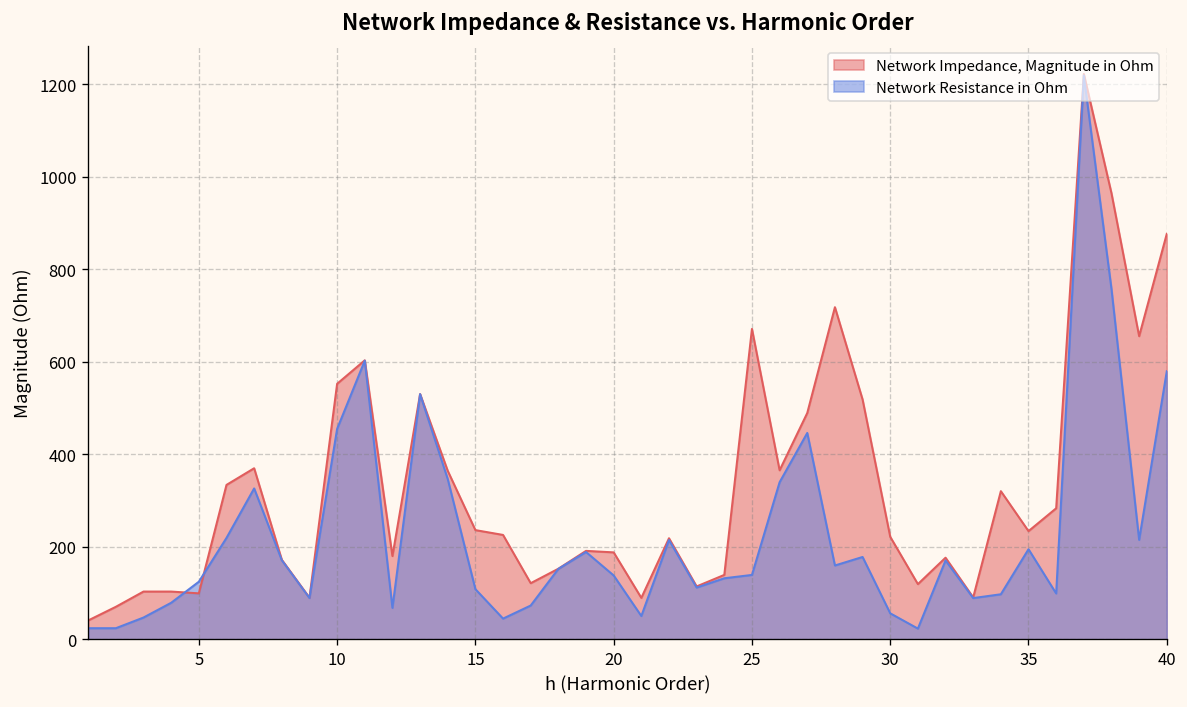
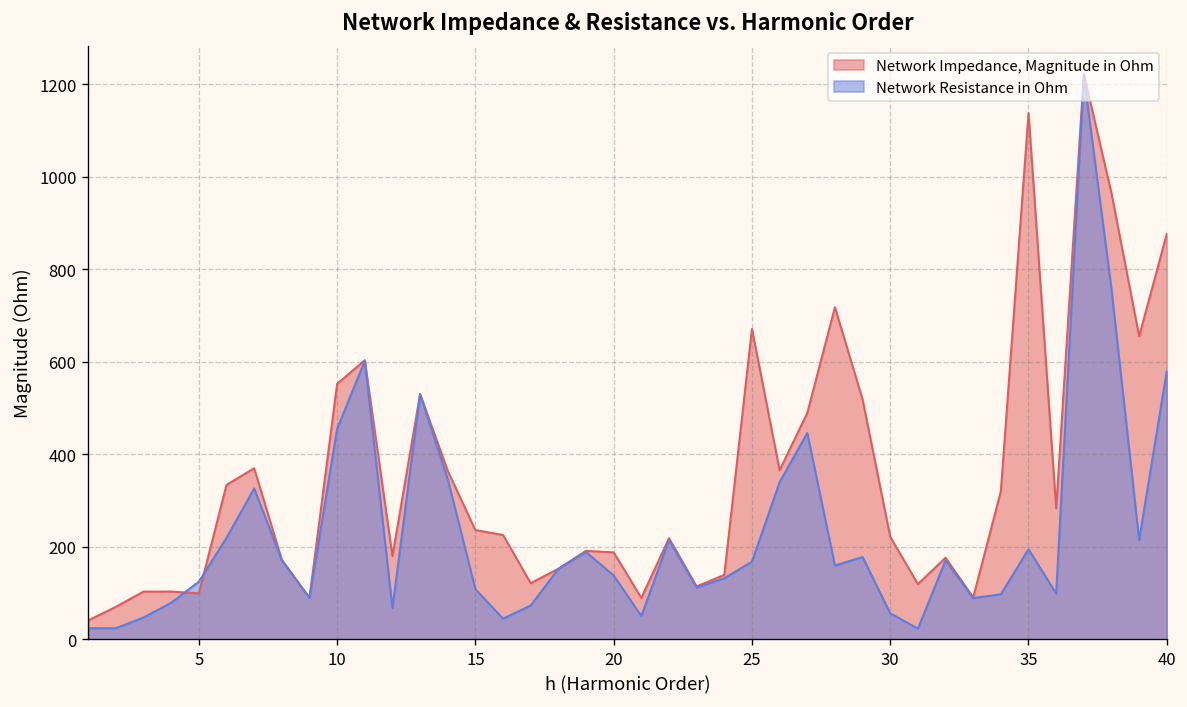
Network Resistance in Ohm, 25: 140 -> 170
Network Impedance, Magnitude in Ohm, 35: 230 -> 1140
